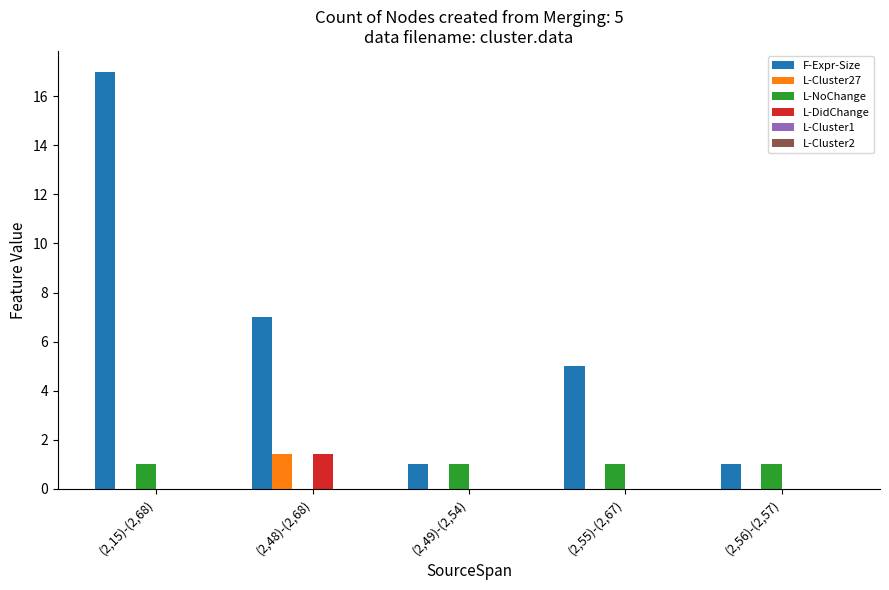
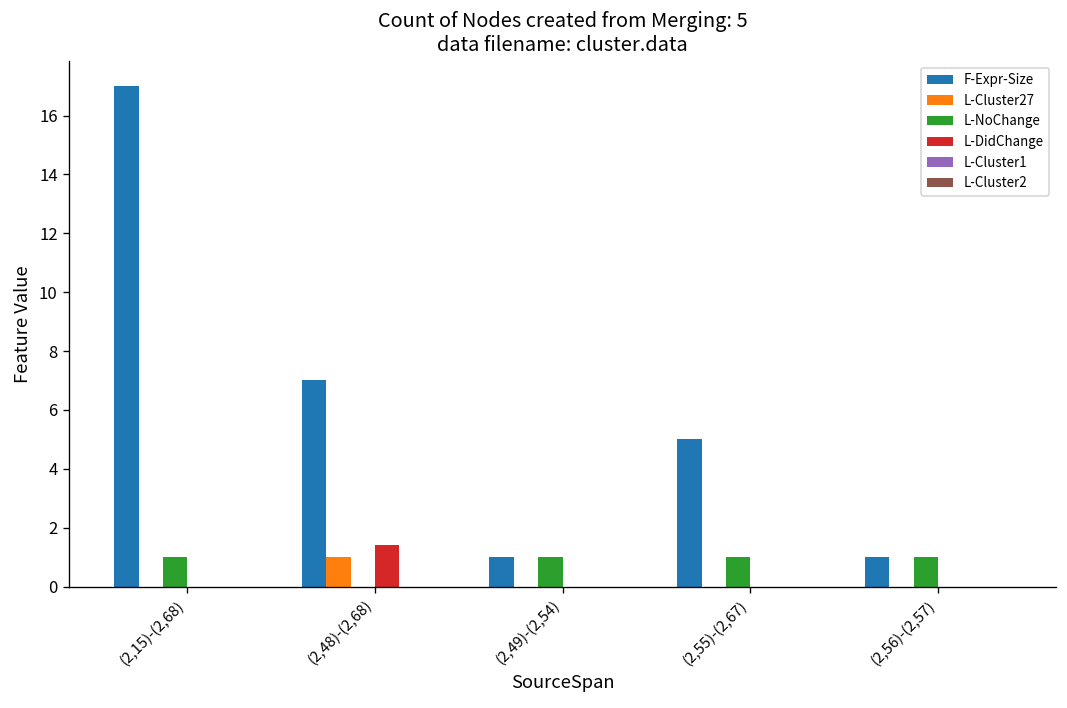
L-Cluster27, (2,48)-(2,68): 1.4 -> 1.0
